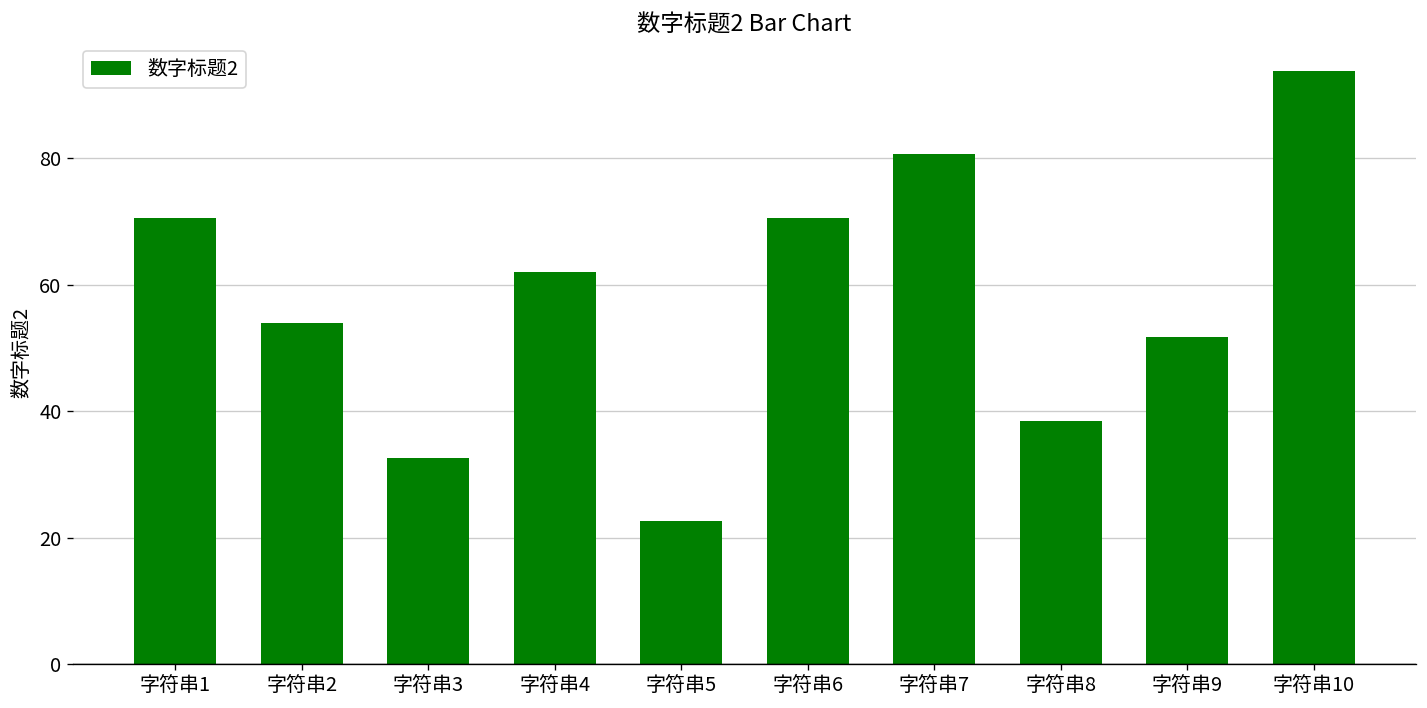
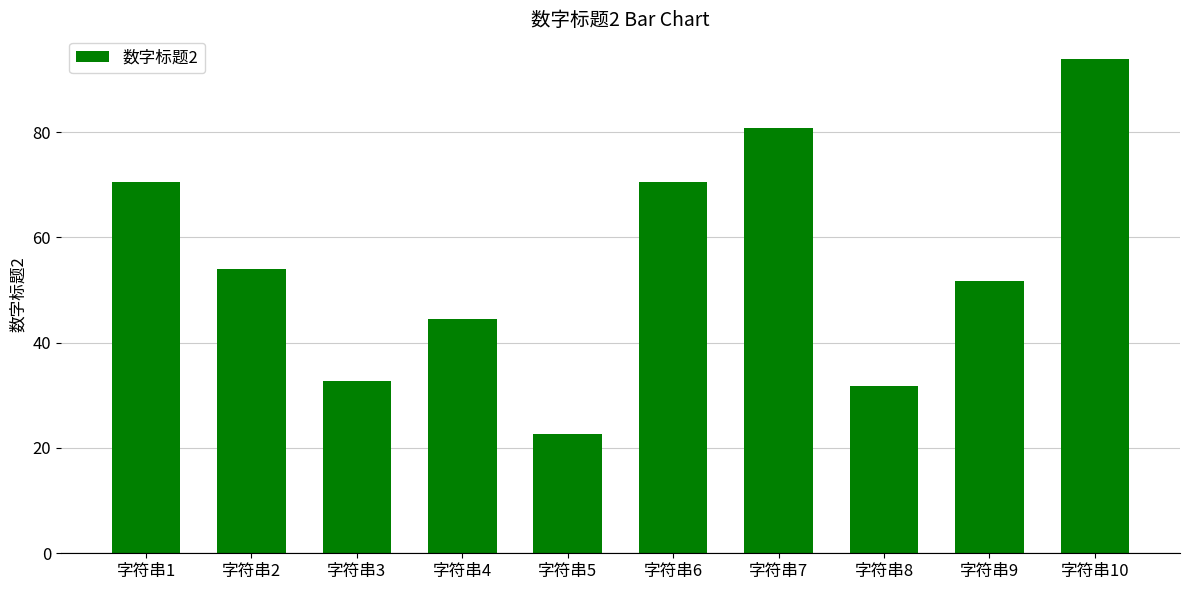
字符串4: 62 -> 45
字符串8: 39 -> 32
